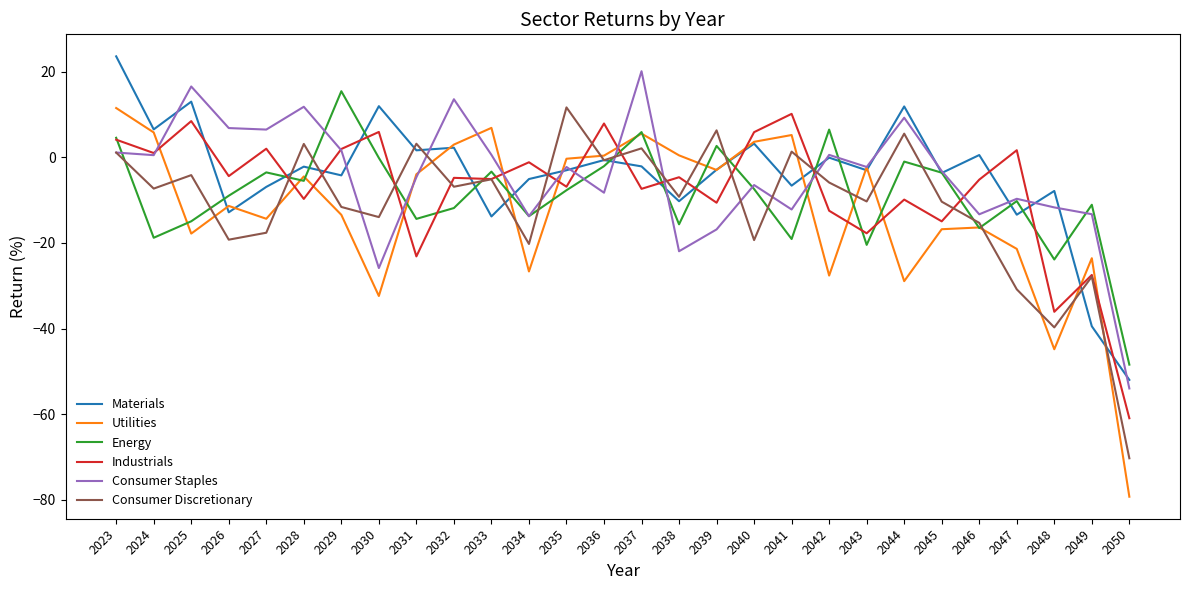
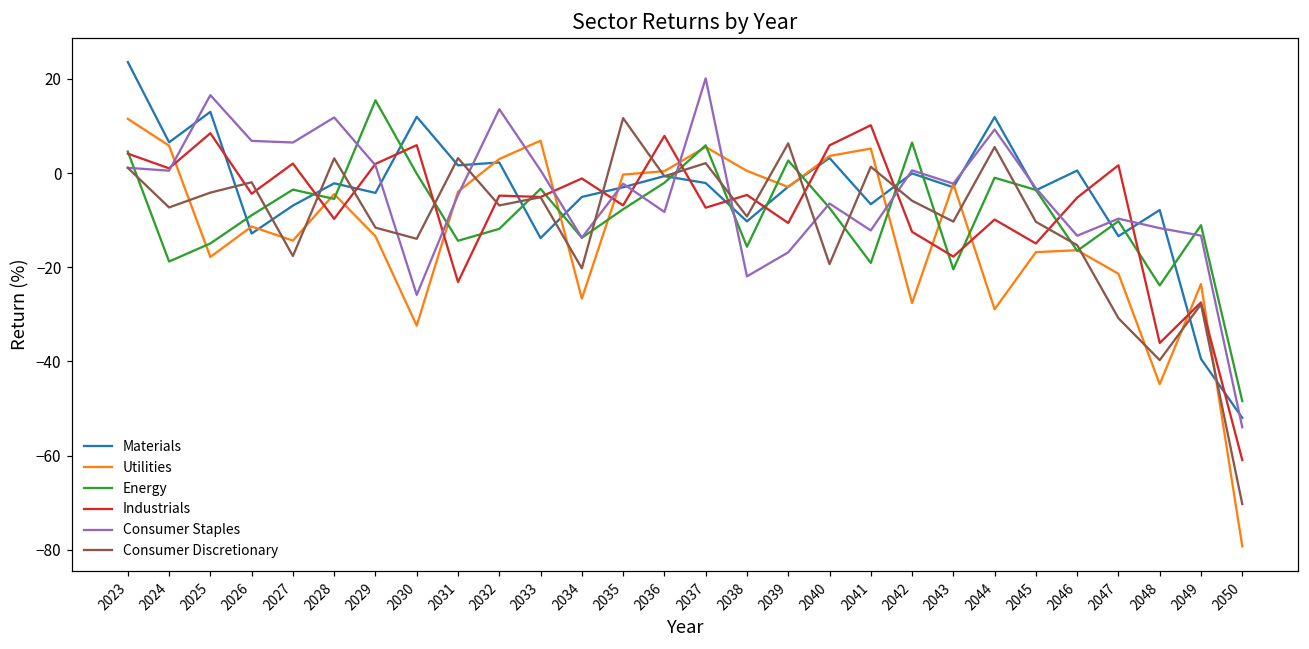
Consumer Discretionary, 2026: -19 -> -2
